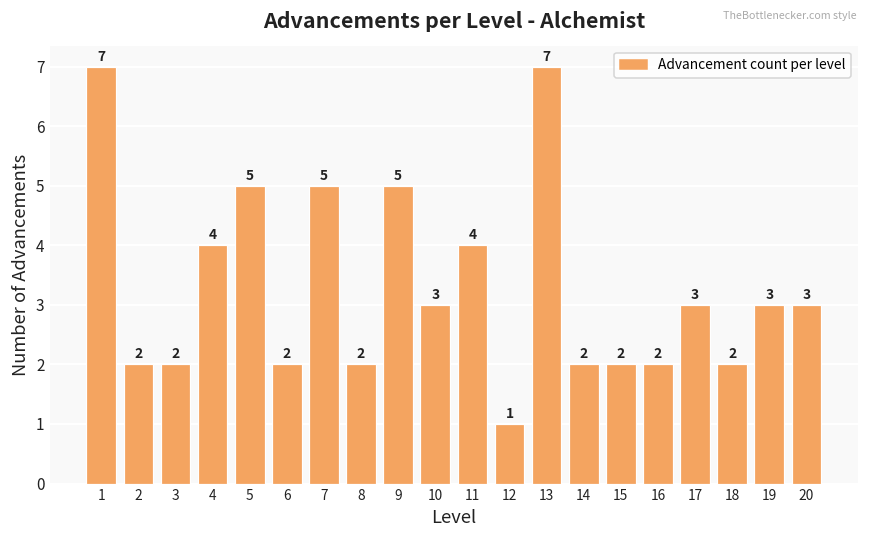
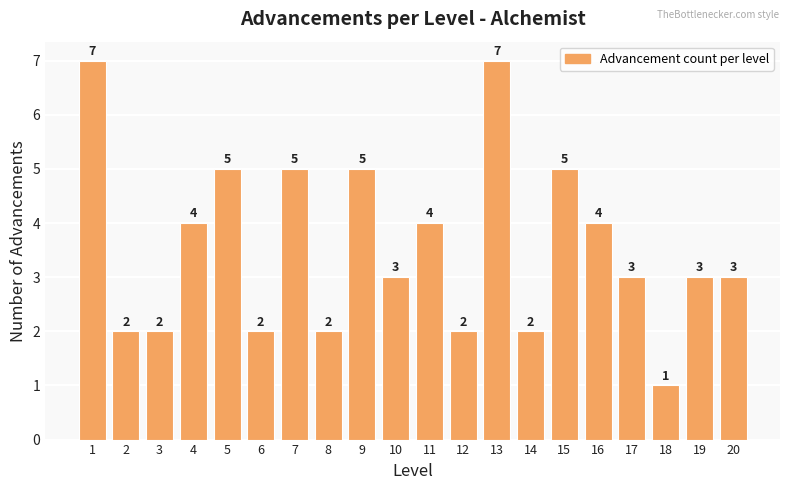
12: 1 -> 2
15: 2 -> 5
16: 2 -> 4
18: 2 -> 1
